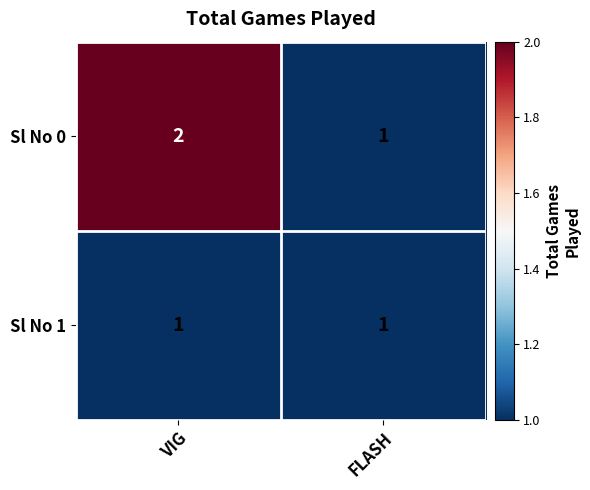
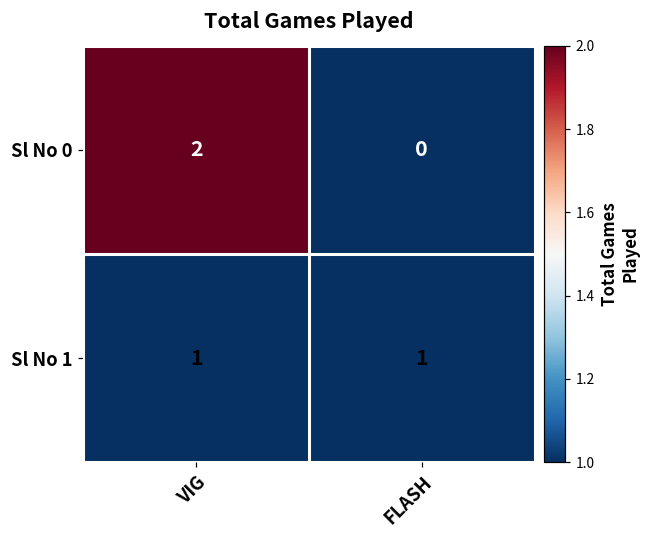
Sl No 0, FLASH: 1 -> 0
